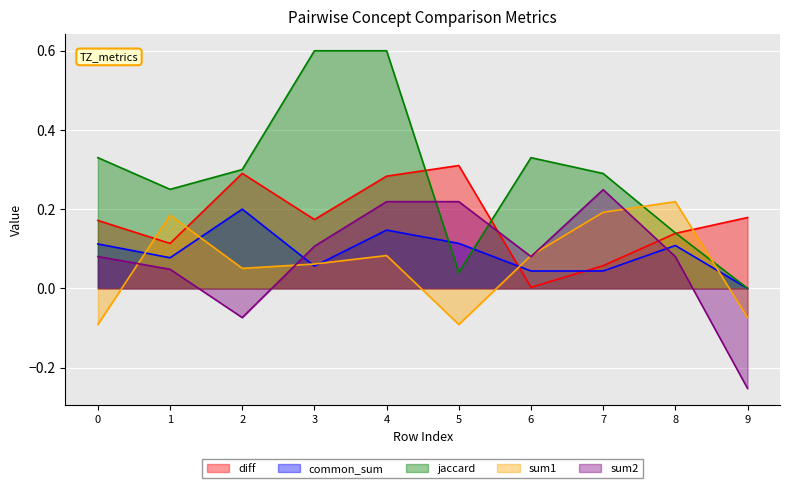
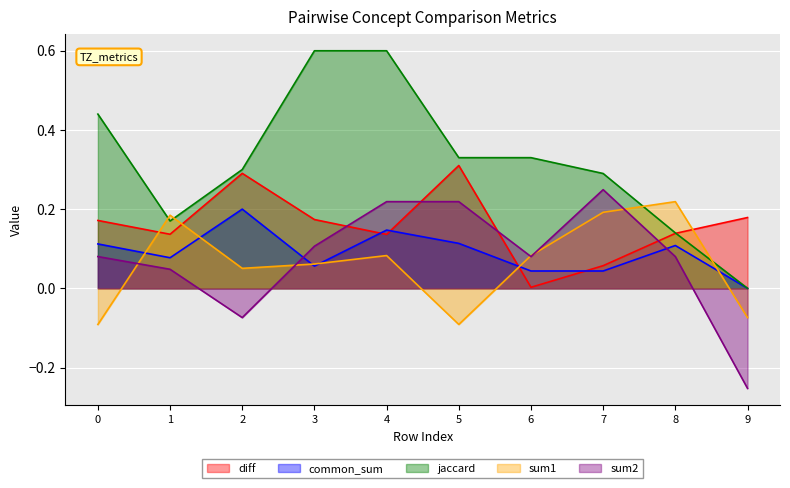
jaccard, 0: 0.33 -> 0.44
diff, 1: 0.11 -> 0.14
jaccard, 1: 0.25 -> 0.17
diff, 4: 0.28 -> 0.14
jaccard, 5: 0.04 -> 0.33
